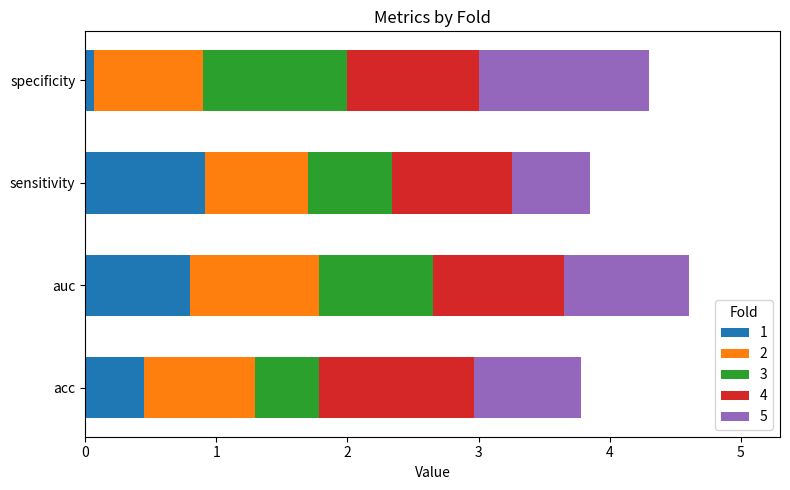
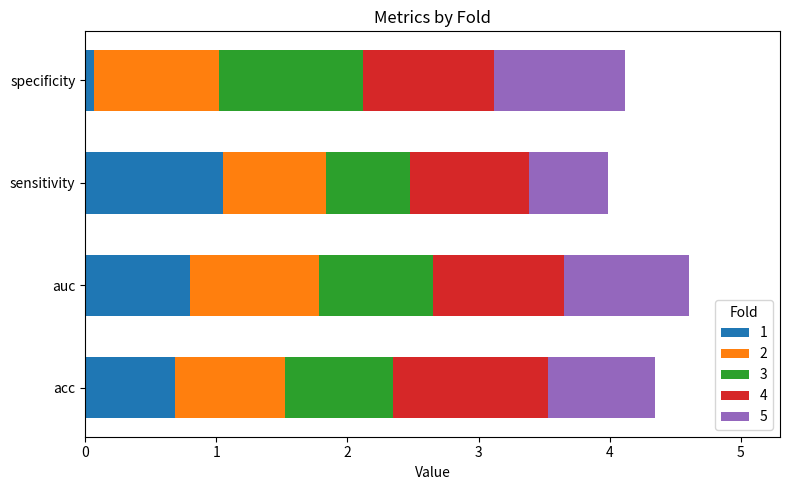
2, specificity: 0.83 -> 0.95
5, specificity: 1.3 -> 1.0
1, sensitivity: 0.91 -> 1.05
1, acc: 0.45 -> 0.68
3, acc: 0.48 -> 0.82
